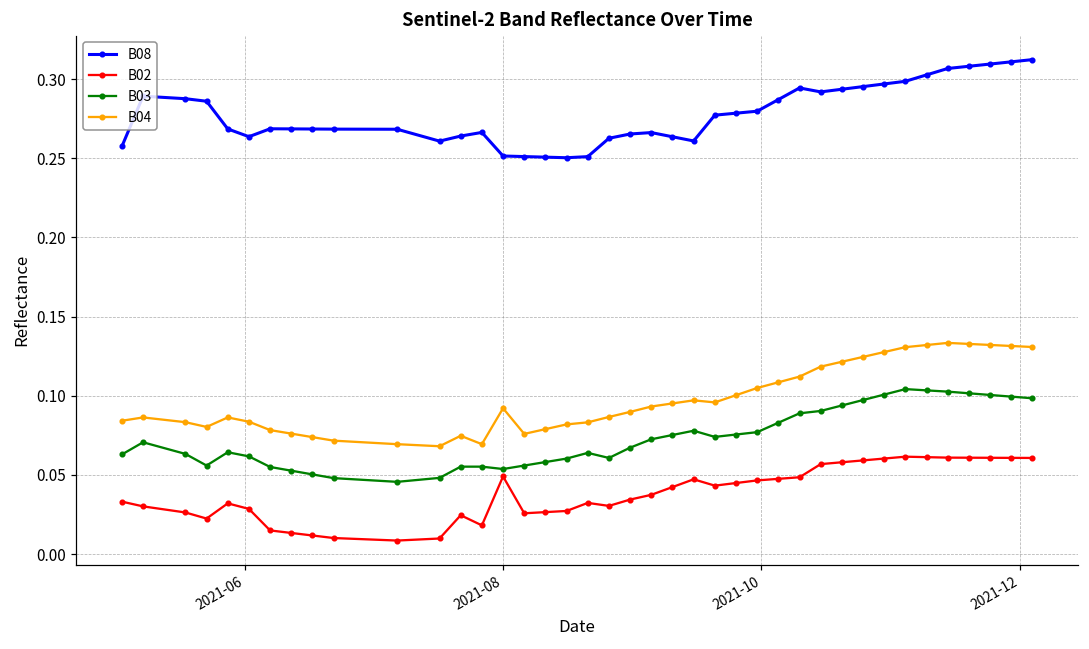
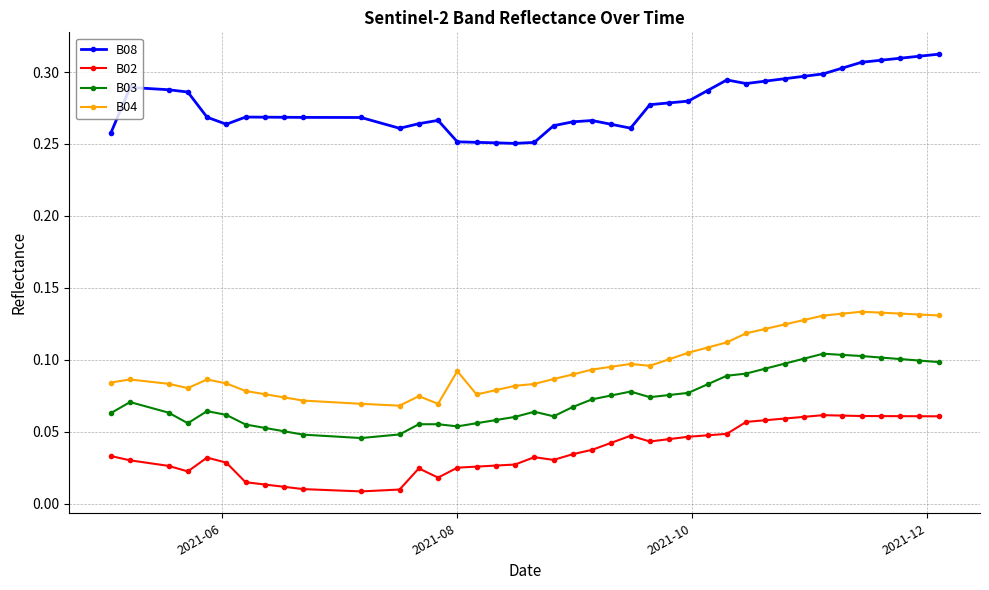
B02, 2021-08: 0.049 -> 0.025
